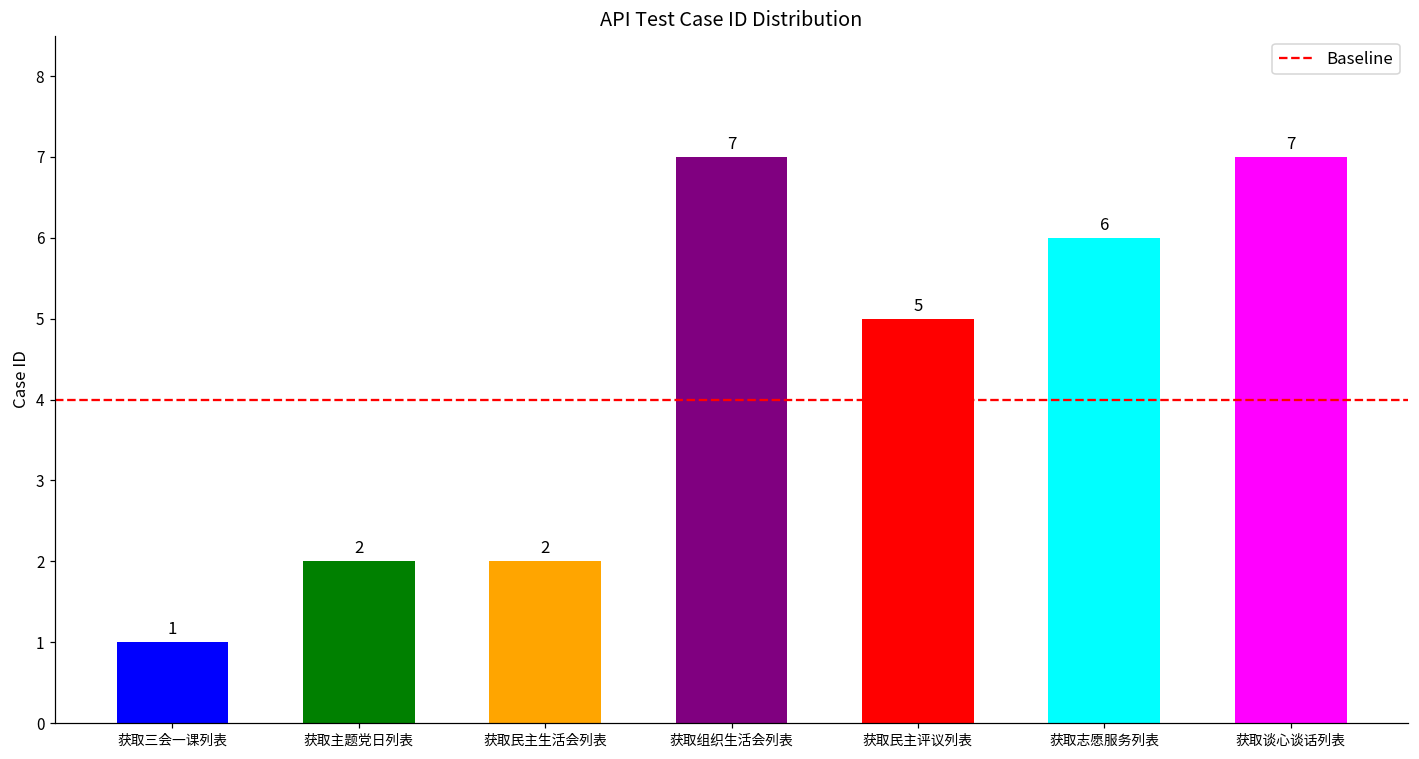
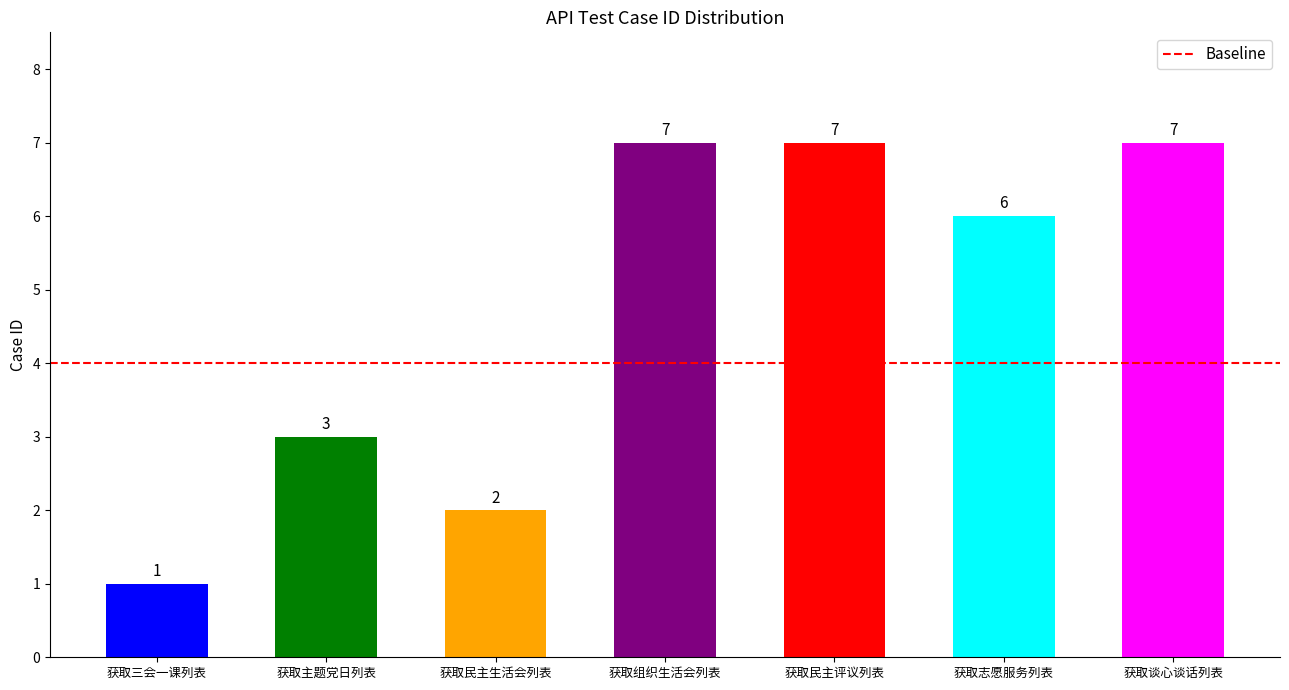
获取主题党日列表: 2 -> 3
获取民主评议列表: 5 -> 7
